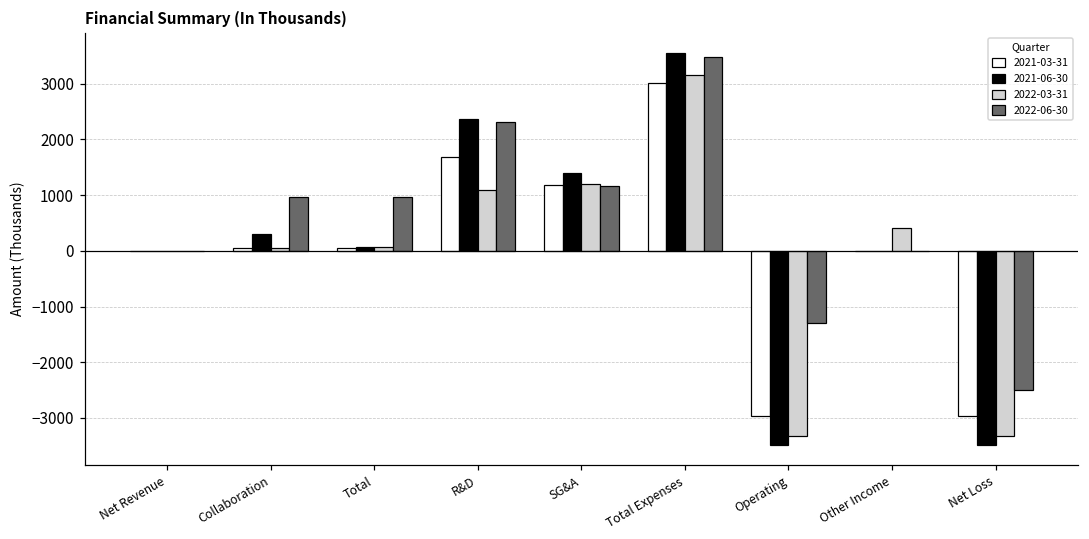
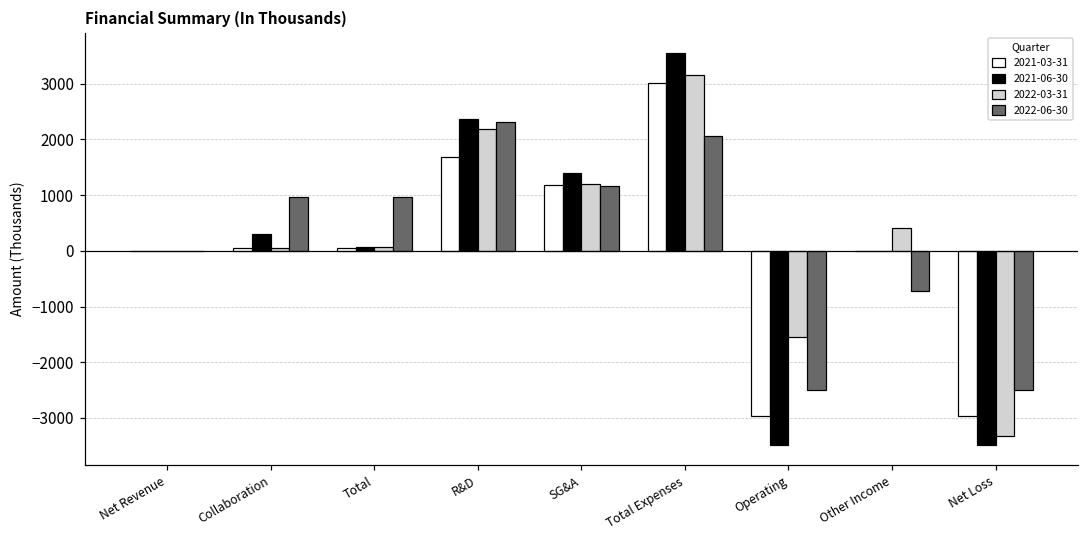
2022-03-31, R&D: 1100 -> 2200
2022-06-30, Total Expenses: 3500 -> 2100
2022-03-31, Operating: -3300 -> -1600
2022-06-30, Operating: -1300 -> -2500
2022-06-30, Other Income: 0 -> -700
